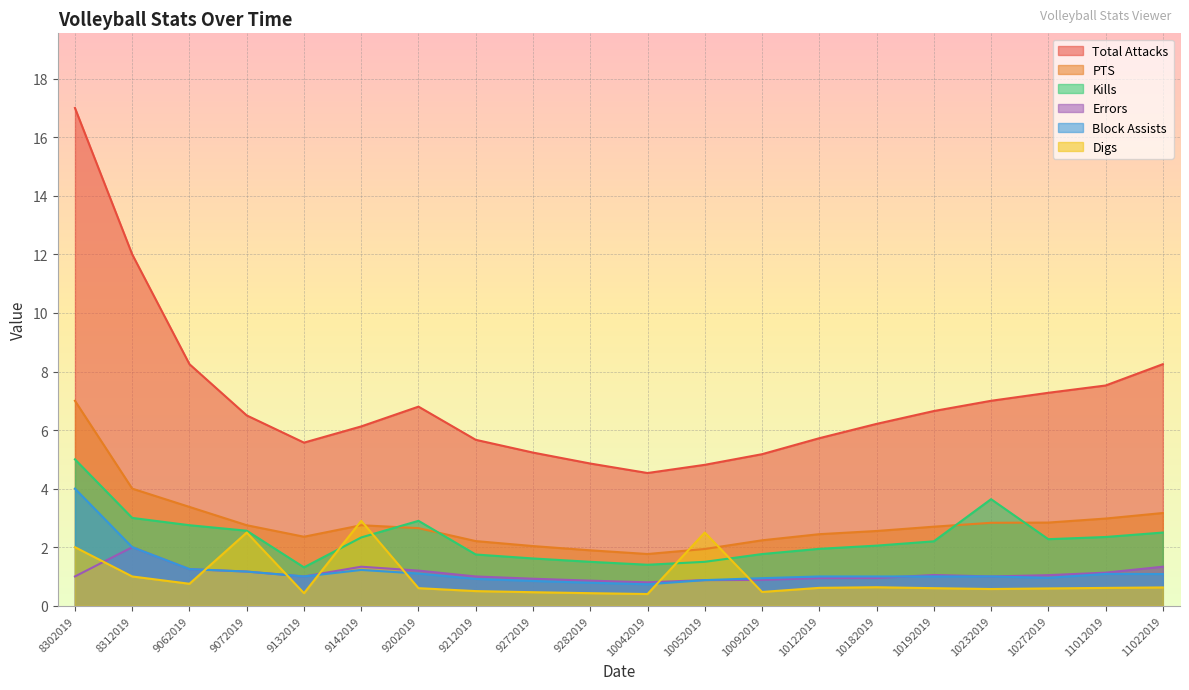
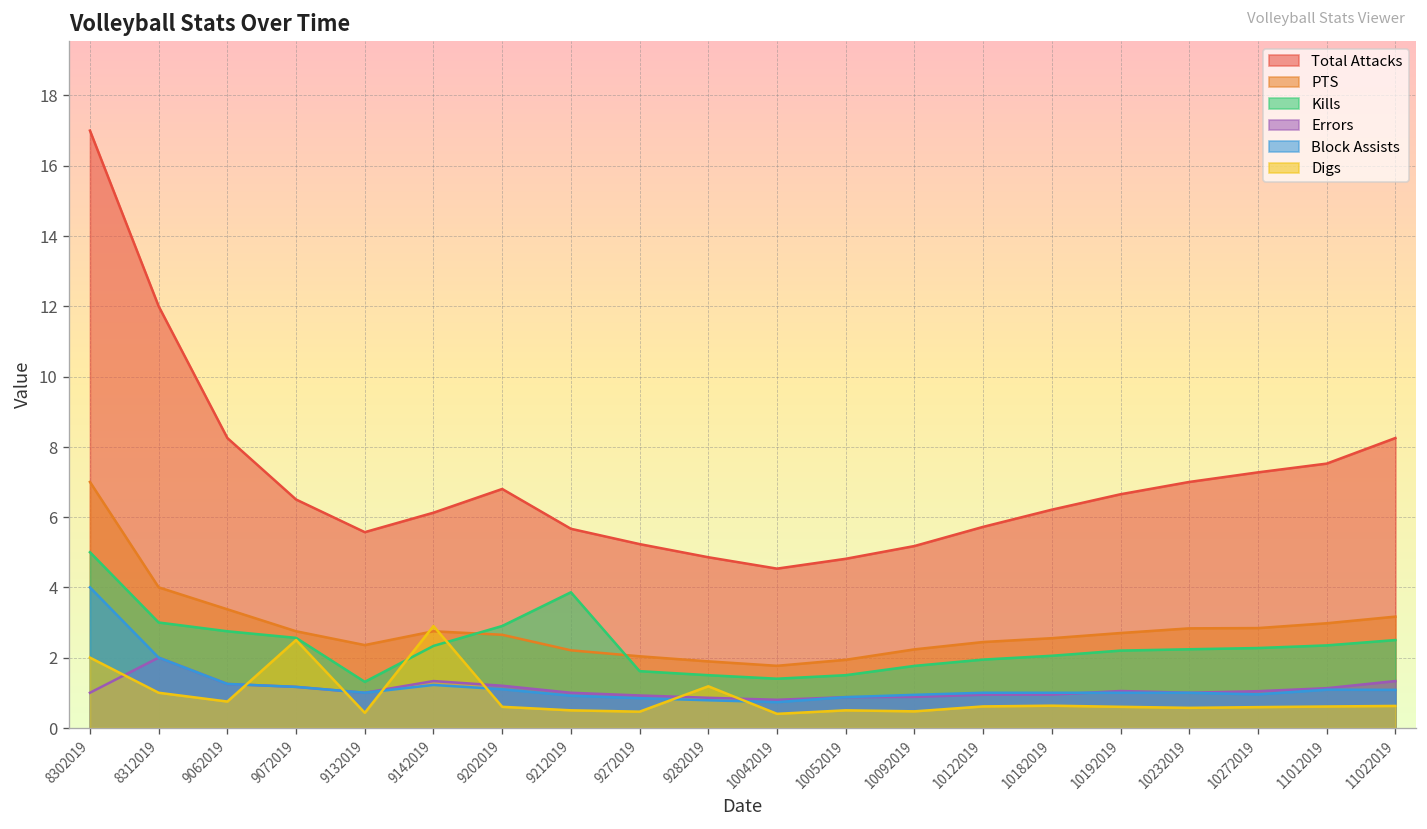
Kills, 9212019: 1.8 -> 3.9
Digs, 9282019: 0.4 -> 1.2
Digs, 10052019: 2.5 -> 0.5
Kills, 10232019: 3.6 -> 2.2
